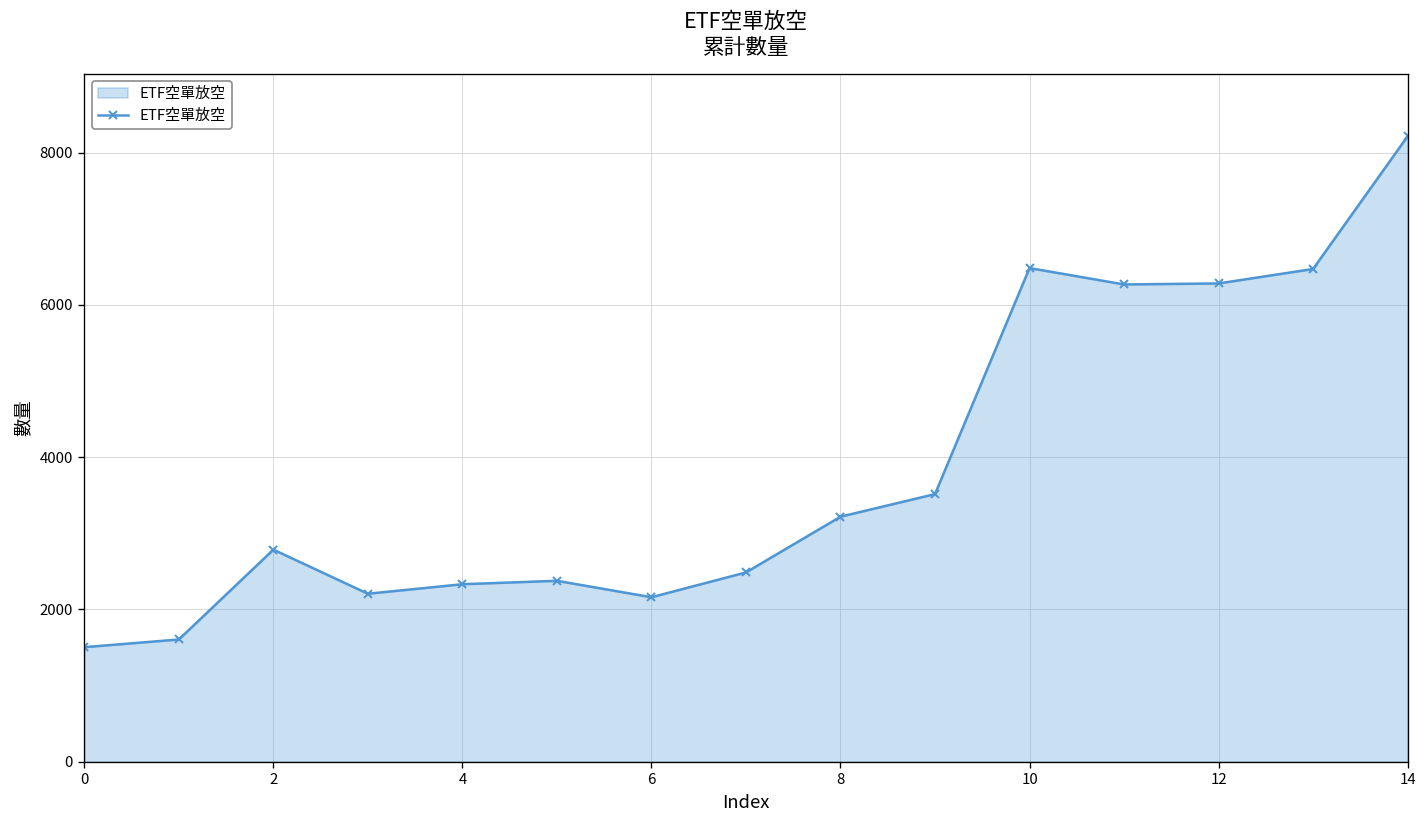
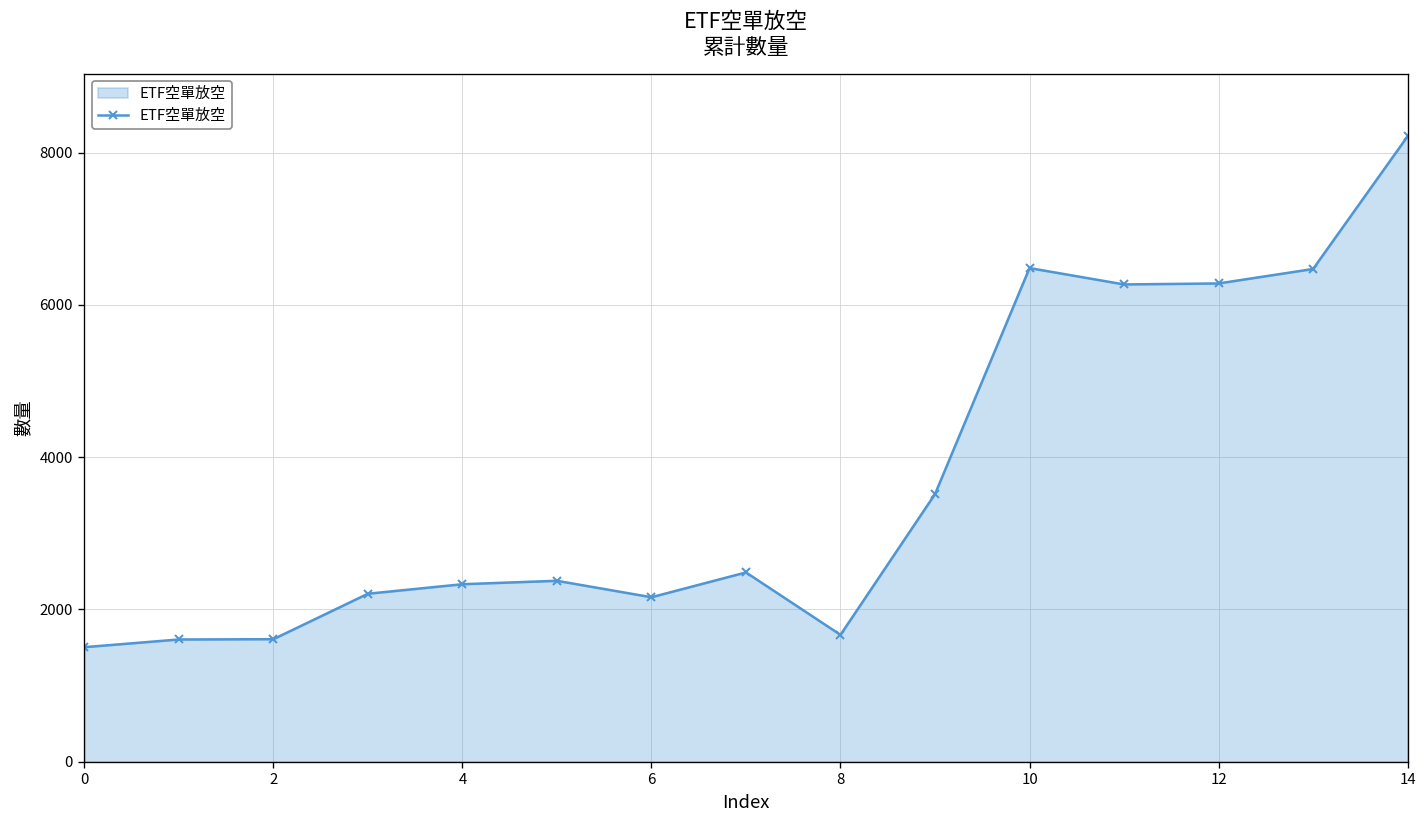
2: 2800 -> 1600
8: 3200 -> 1700
